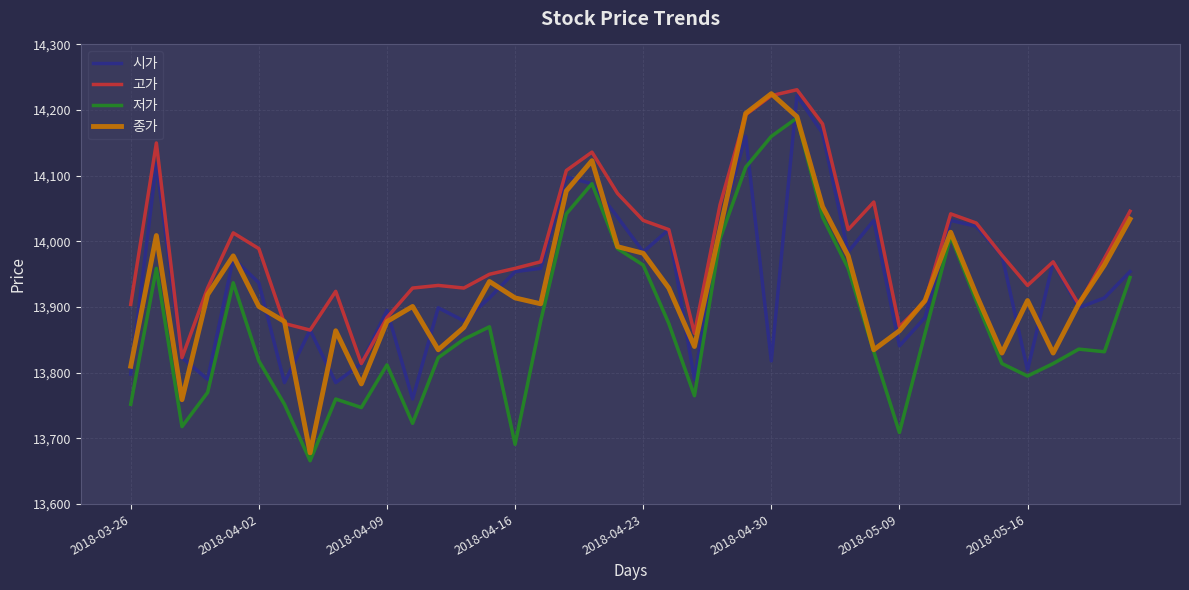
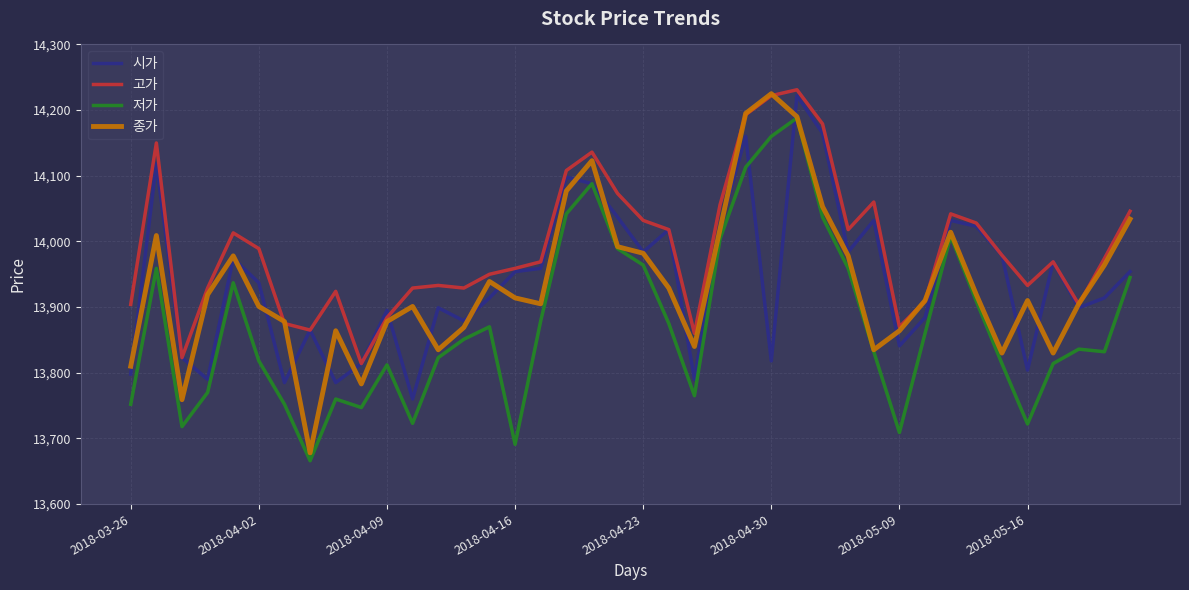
저가, 2018-05-16: 13,800 -> 13,720
